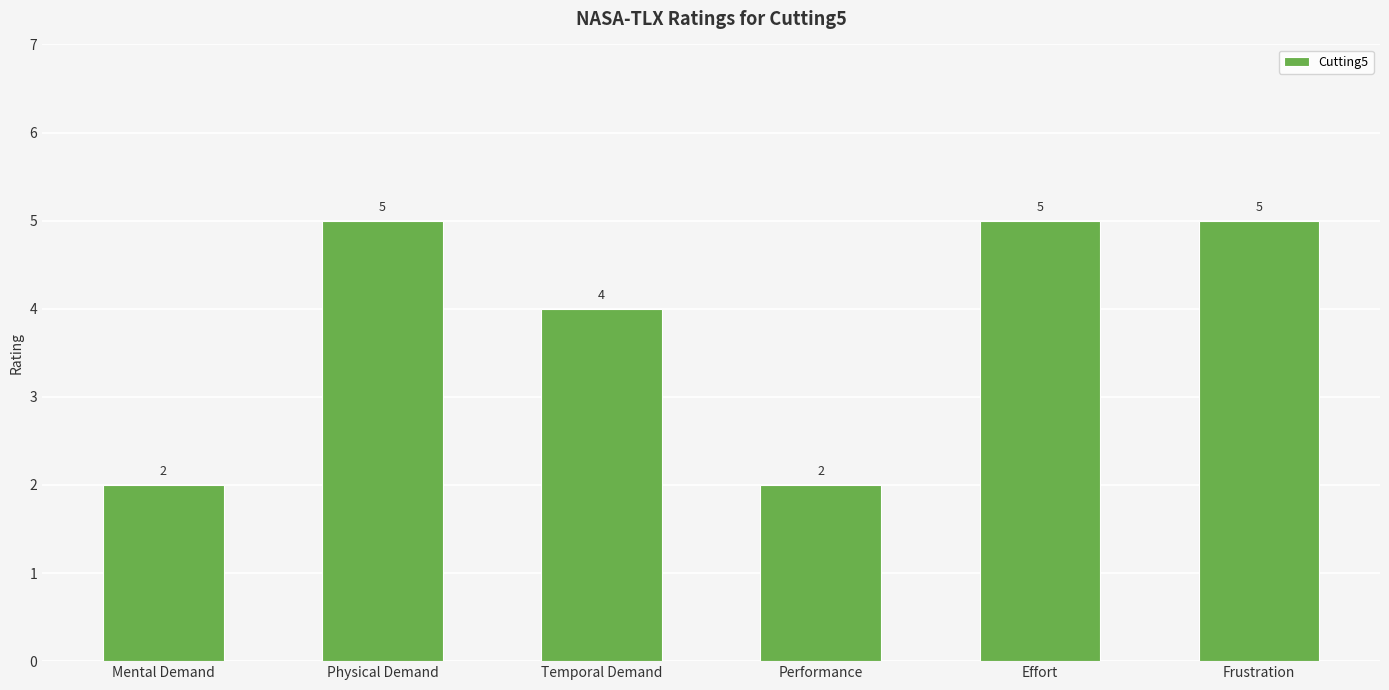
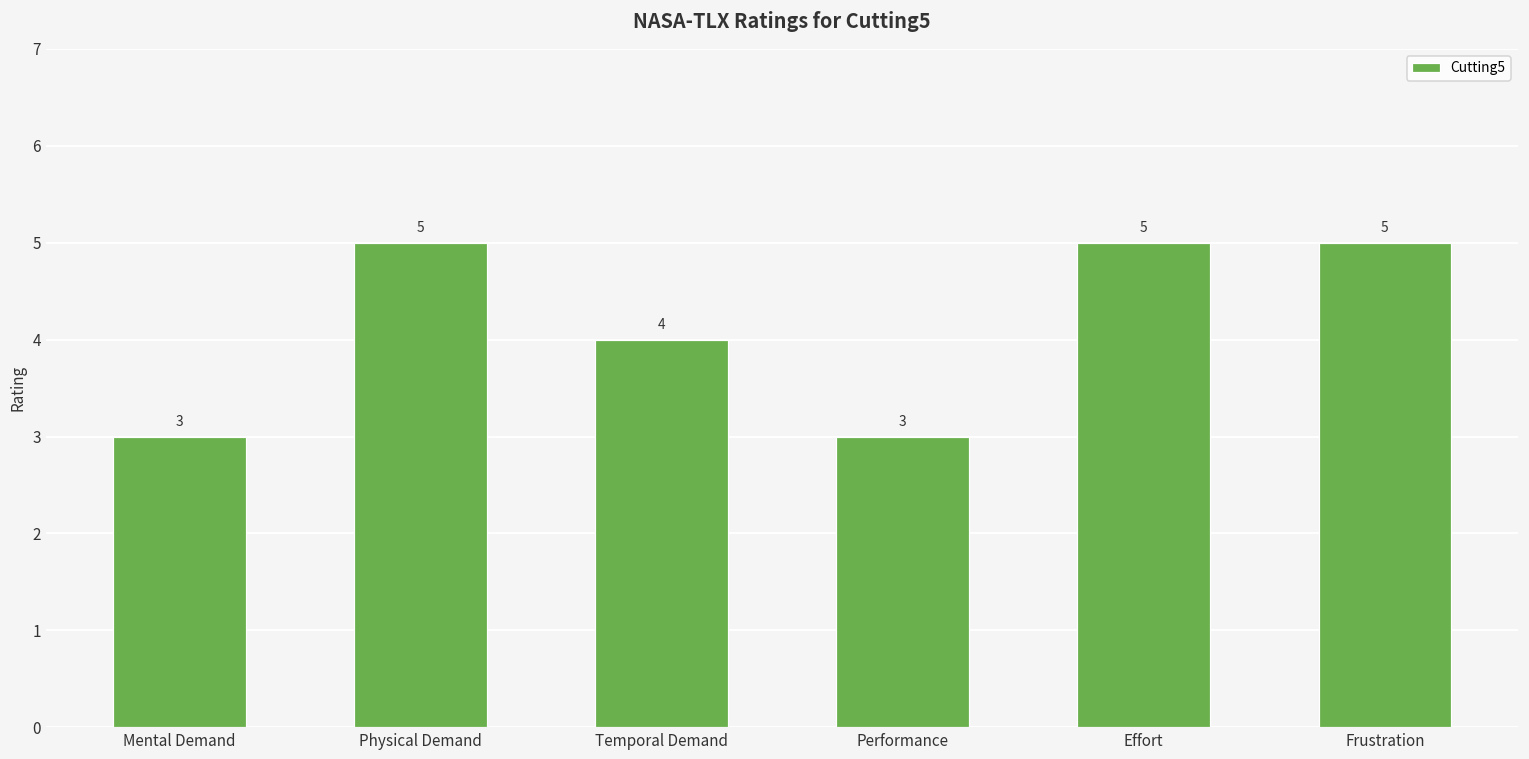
Mental Demand: 2 -> 3
Performance: 2 -> 3
